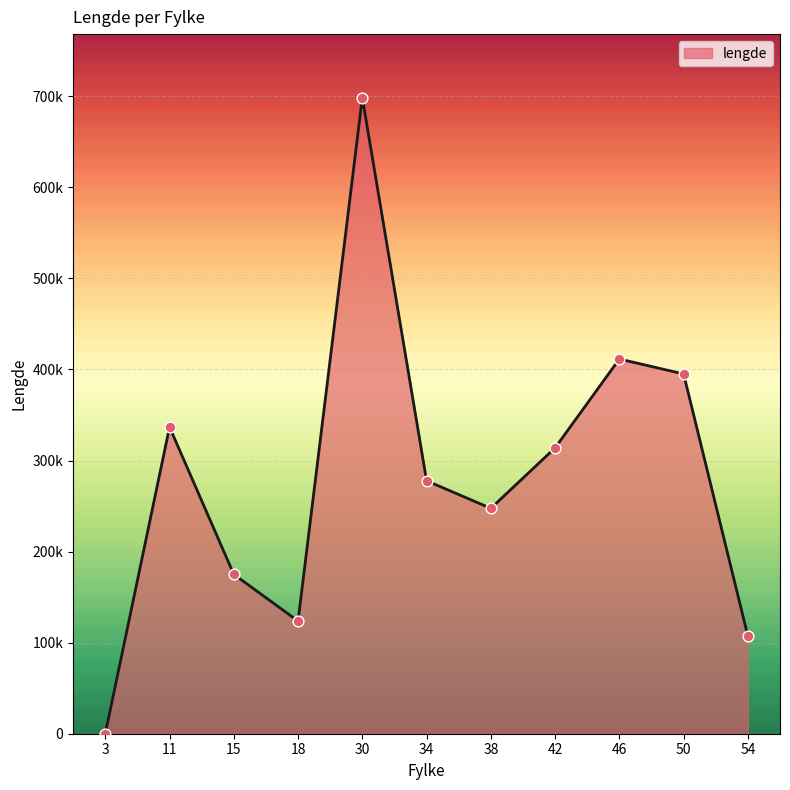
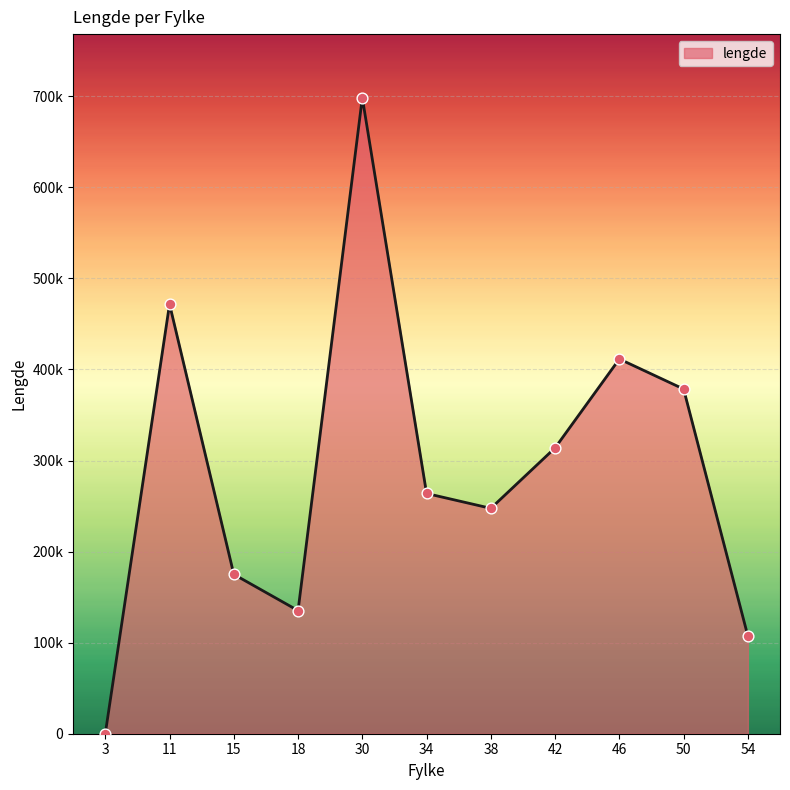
11: 340000 -> 470000
18: 120000 -> 140000
34: 280000 -> 260000
50: 400000 -> 380000
